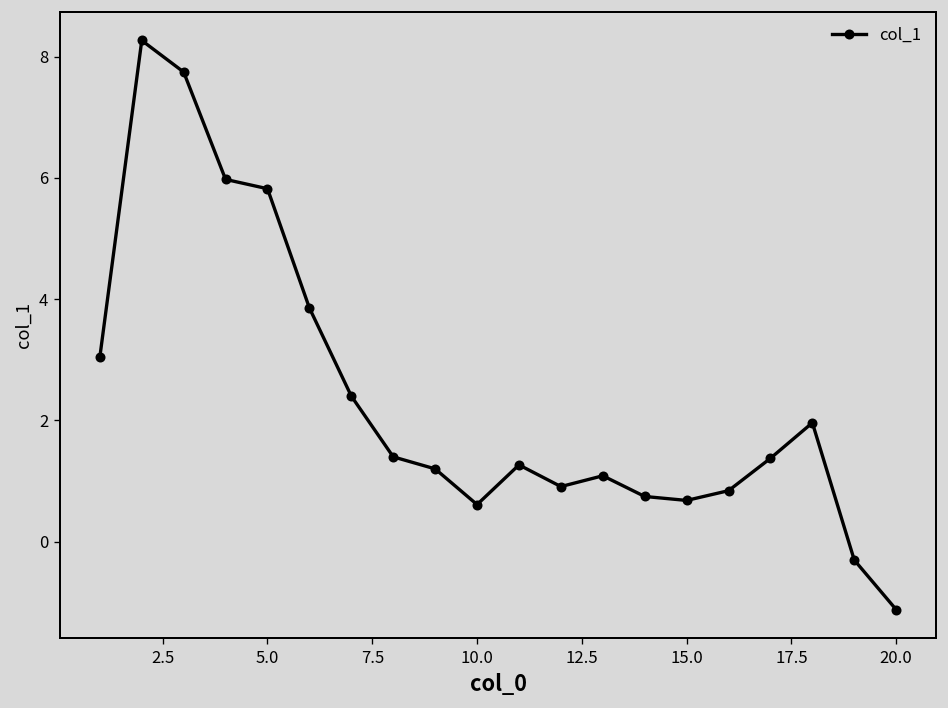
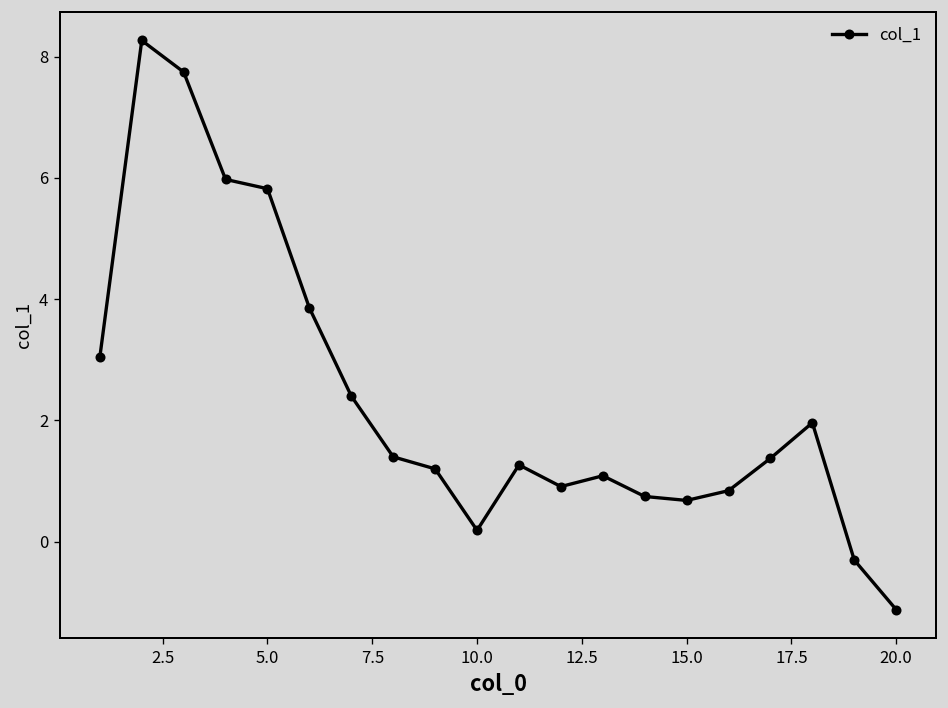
10.0: 0.6 -> 0.2
